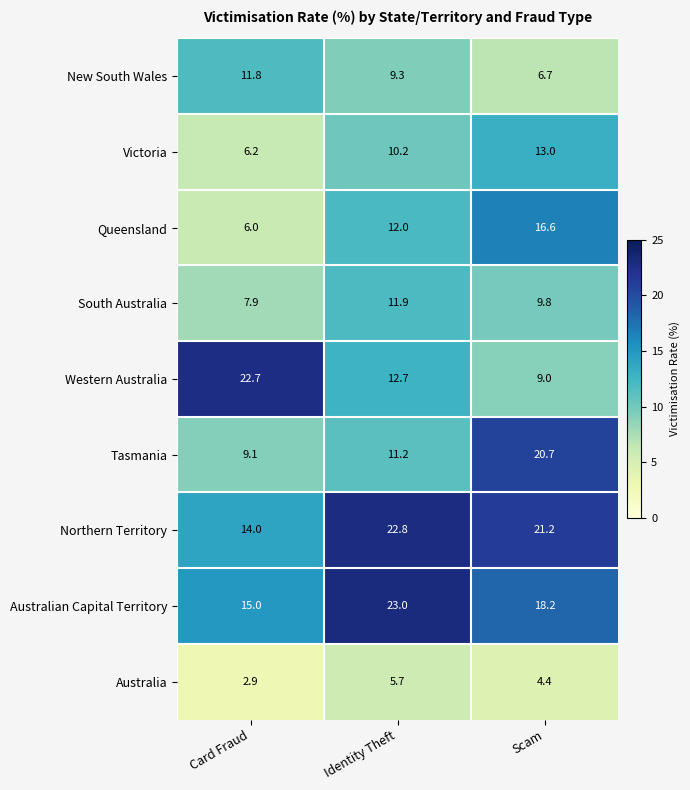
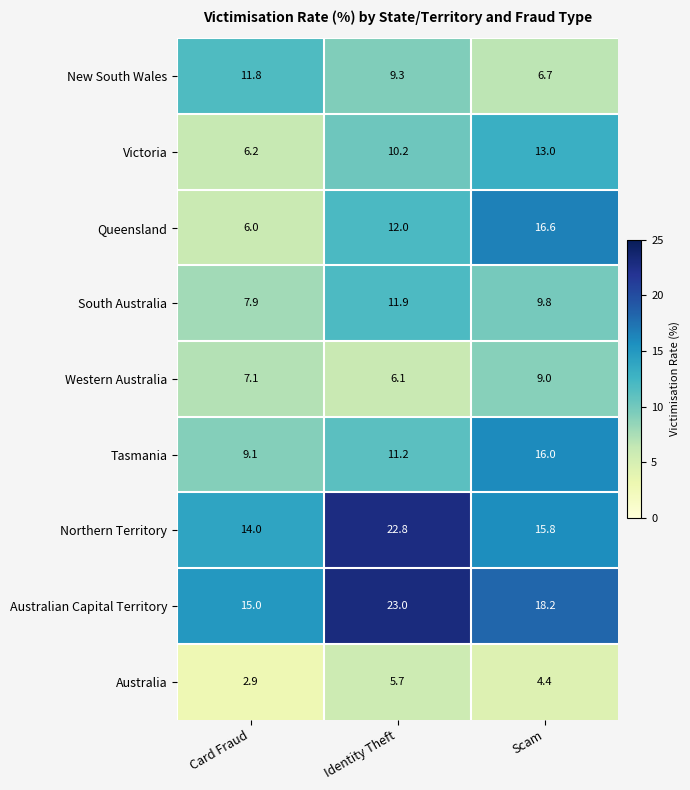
Western Australia, Card Fraud: 22.7 -> 7.1
Western Australia, Identity Theft: 12.7 -> 6.1
Tasmania, Scam: 20.7 -> 16.0
Northern Territory, Scam: 21.2 -> 15.8
